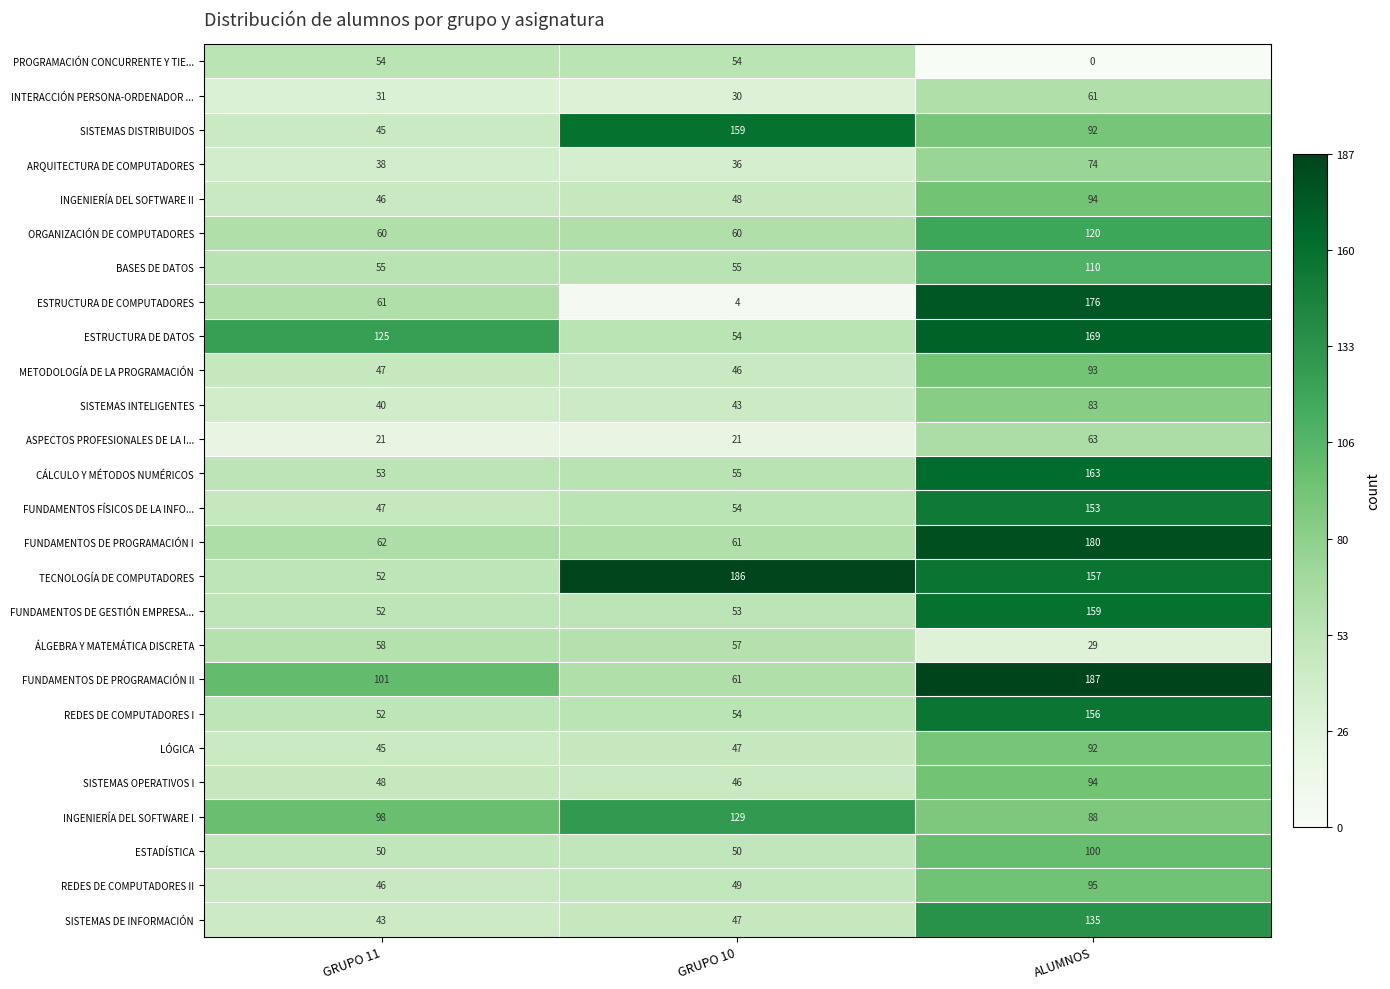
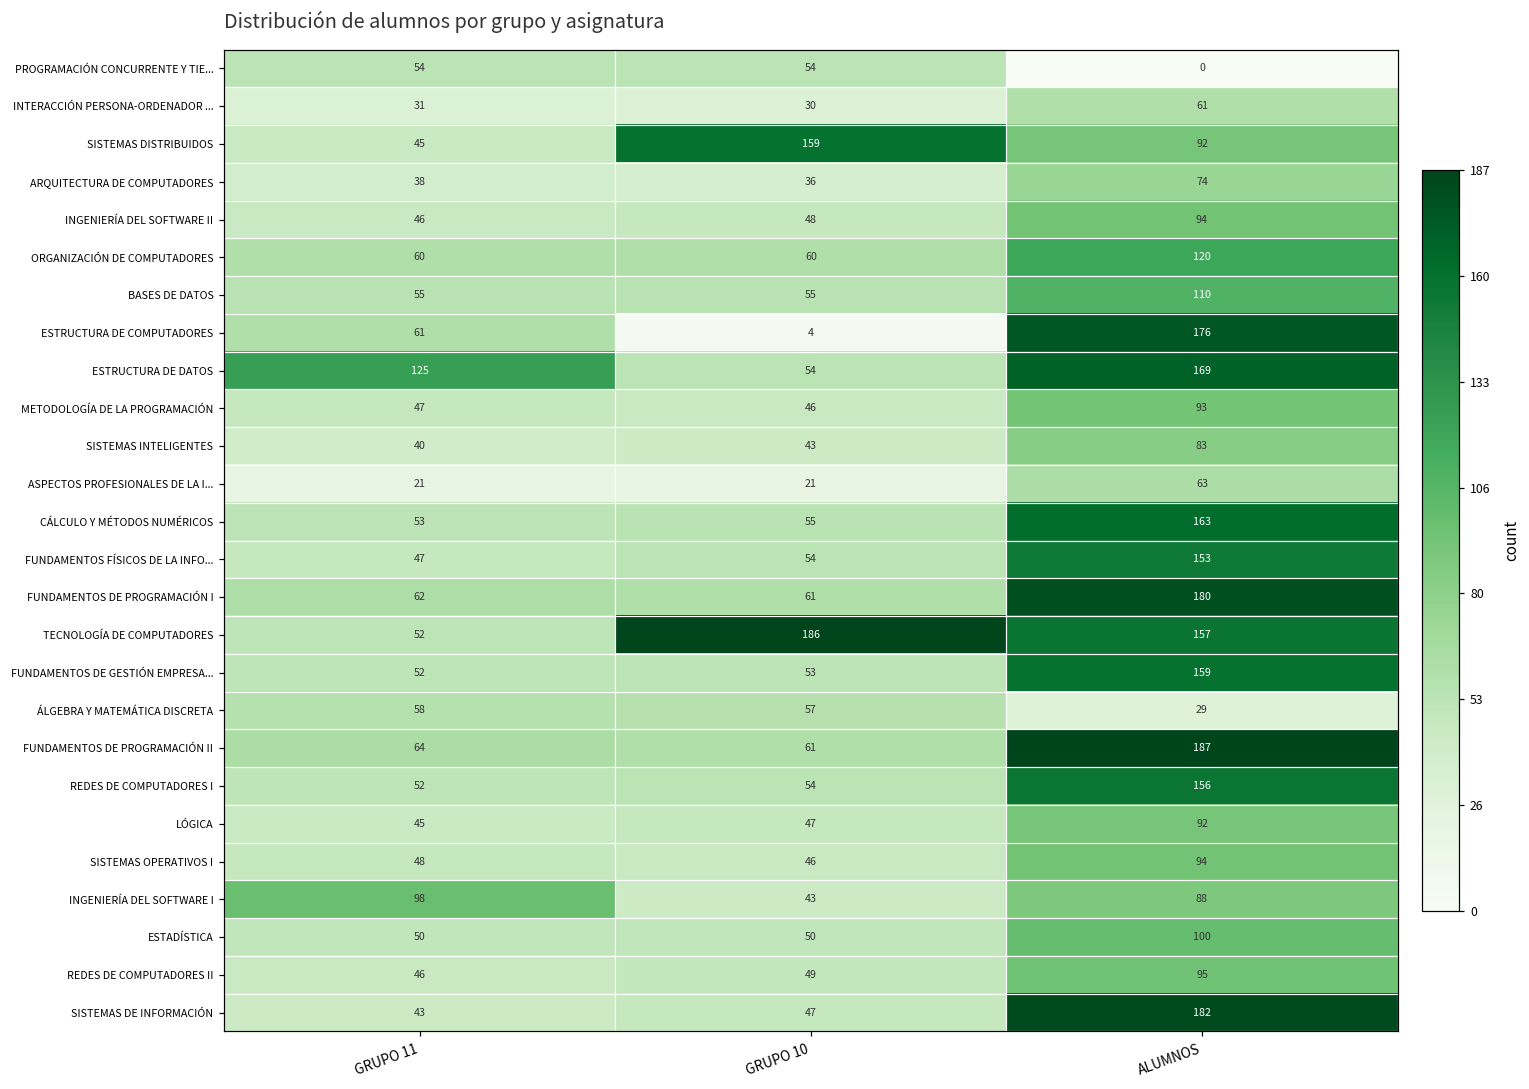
FUNDAMENTOS DE PROGRAMACIÓN II, GRUPO 11: 101 -> 64
INGENIERÍA DEL SOFTWARE I, GRUPO 10: 129 -> 43
SISTEMAS DE INFORMACIÓN, ALUMNOS: 135 -> 182
